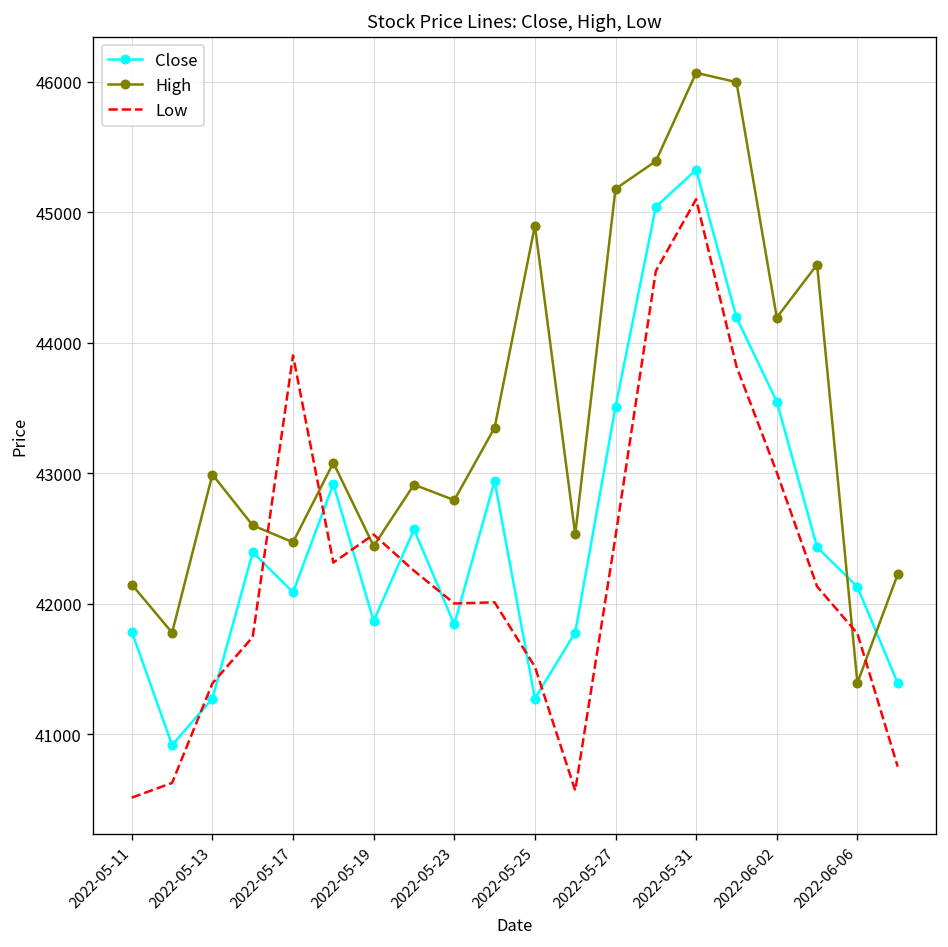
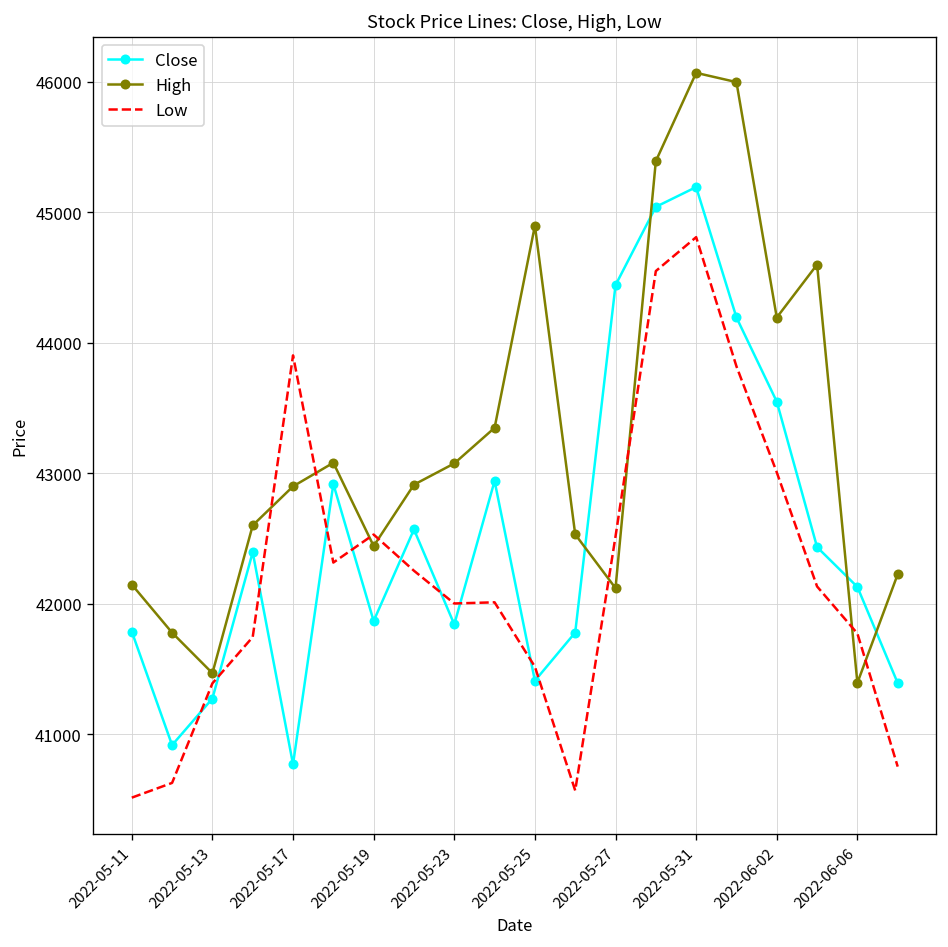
High, 2022-05-13: 42990 -> 41470
Close, 2022-05-17: 42090 -> 40770
High, 2022-05-17: 42470 -> 42900
High, 2022-05-23: 42790 -> 43070
Close, 2022-05-25: 41270 -> 41410
Close, 2022-05-27: 43510 -> 44440
High, 2022-05-27: 45180 -> 42120
Close, 2022-05-31: 45330 -> 45190
Low, 2022-05-31: 45100 -> 44810
